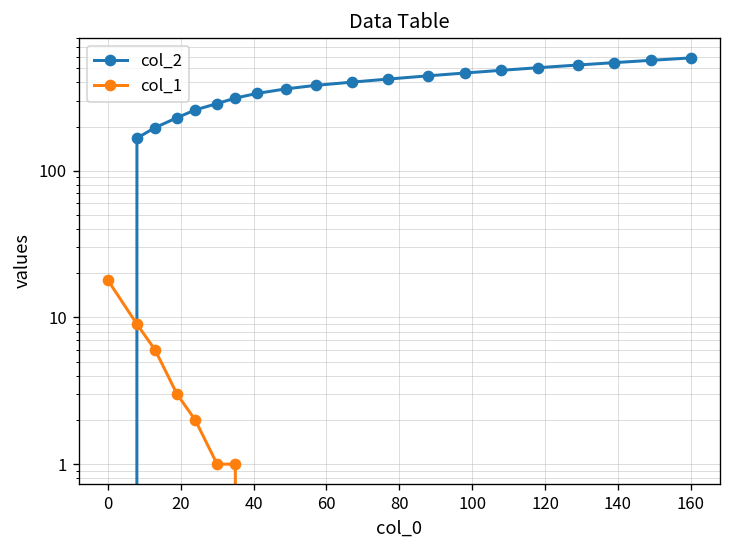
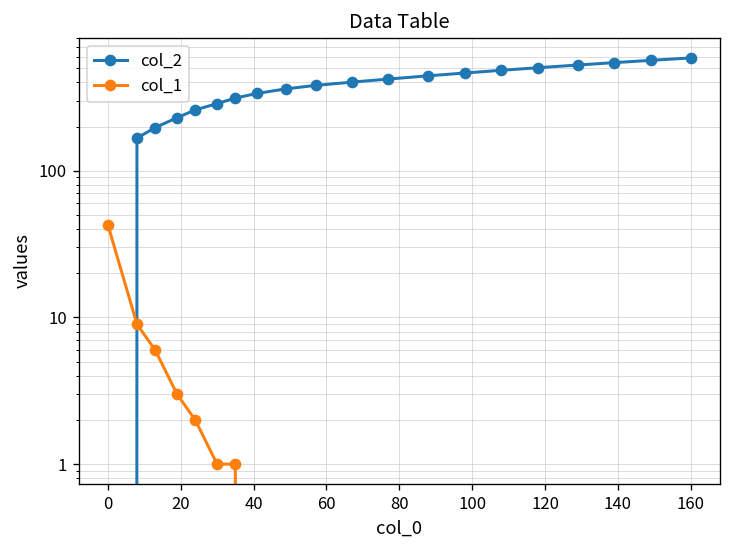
col_1, 0: 18 -> 43
